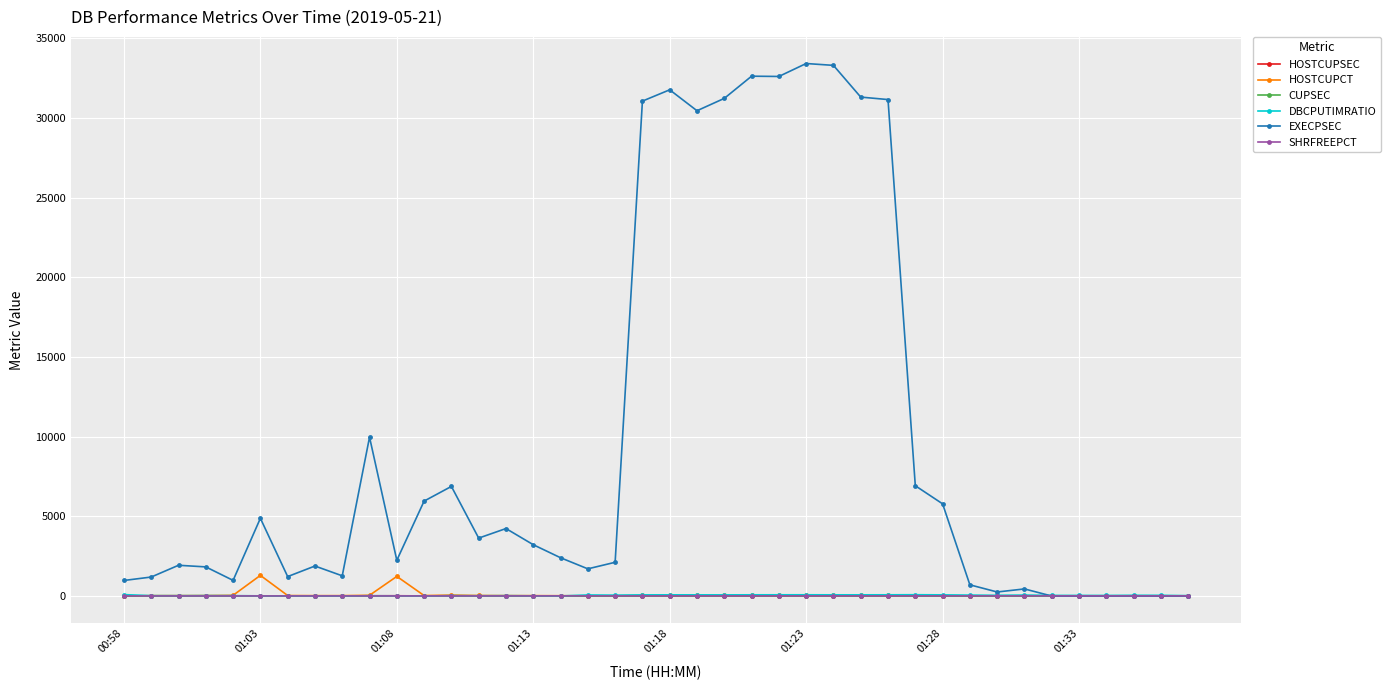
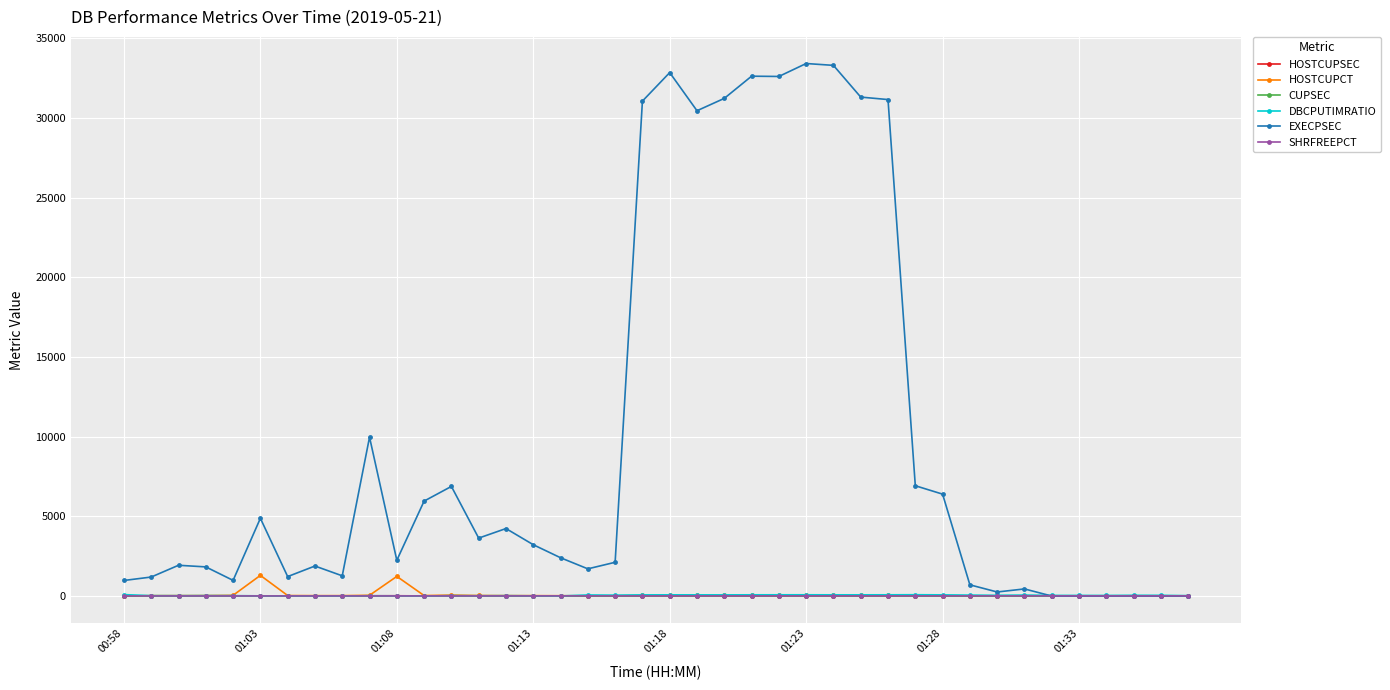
EXECPSEC, 01:18: 31800 -> 32800
EXECPSEC, 01:28: 5800 -> 6400
